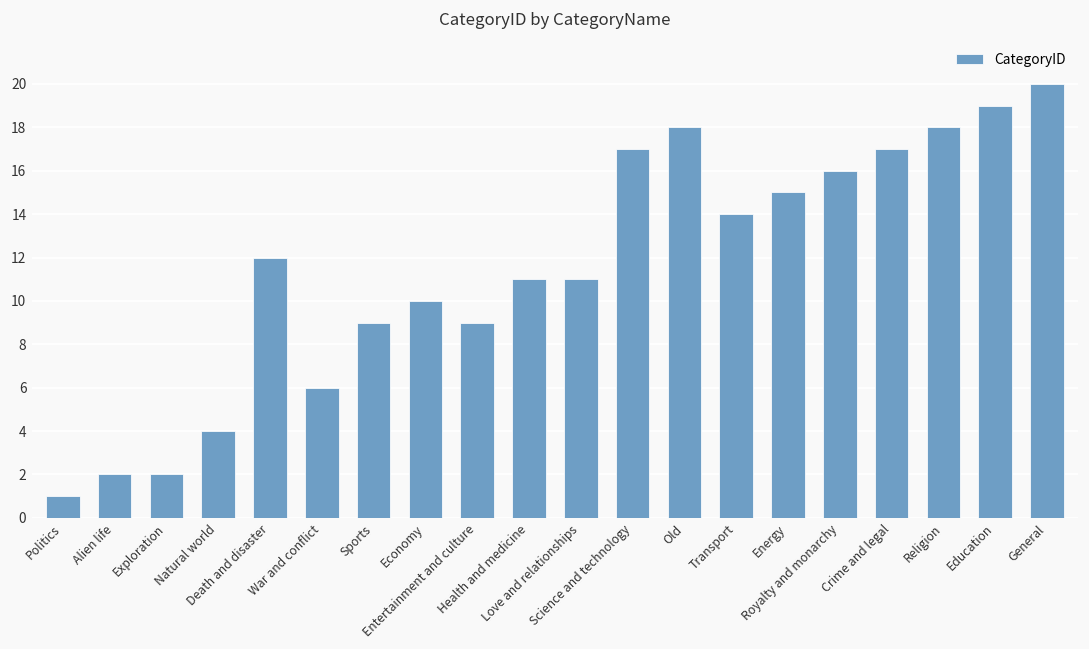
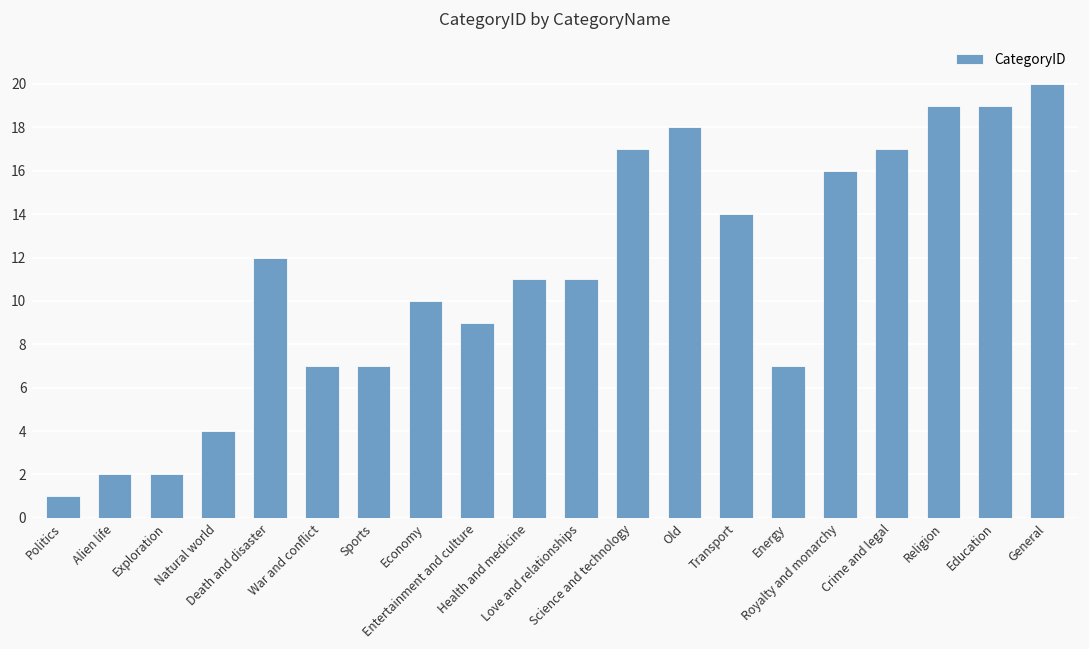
War and conflict: 6 -> 7
Sports: 9 -> 7
Energy: 15 -> 7
Religion: 18 -> 19
